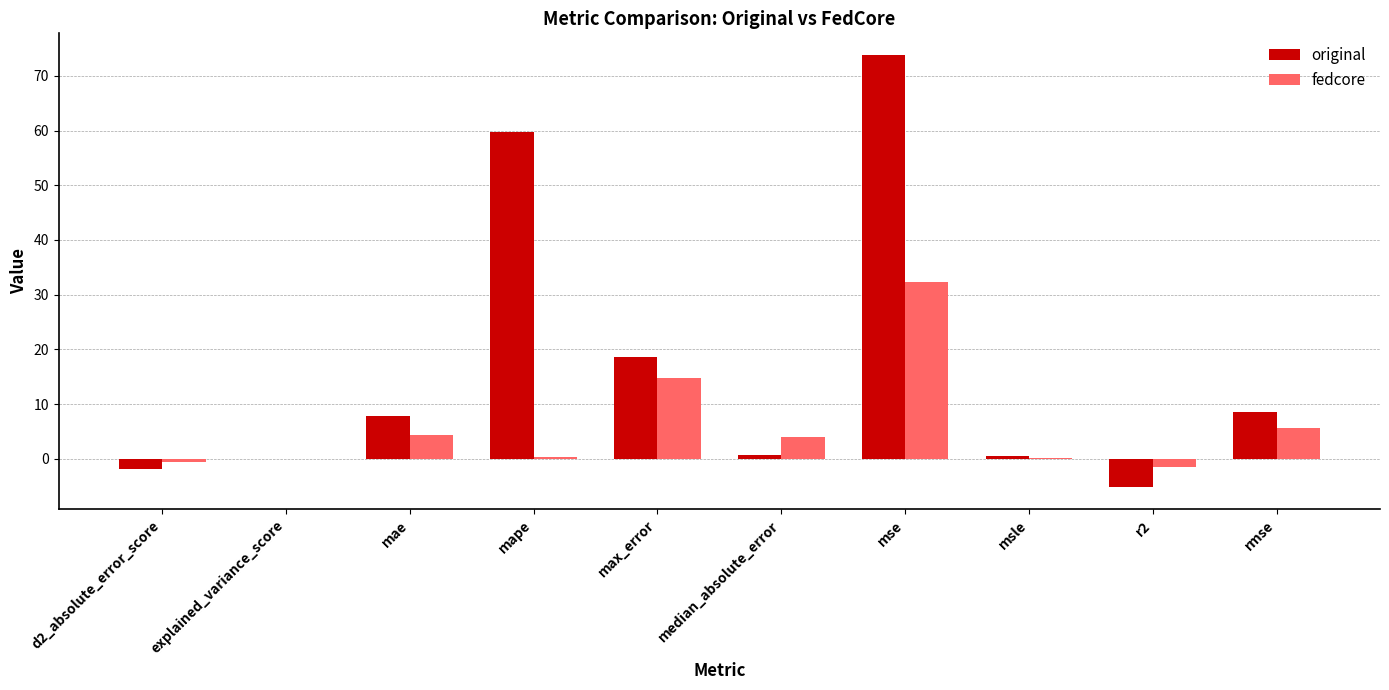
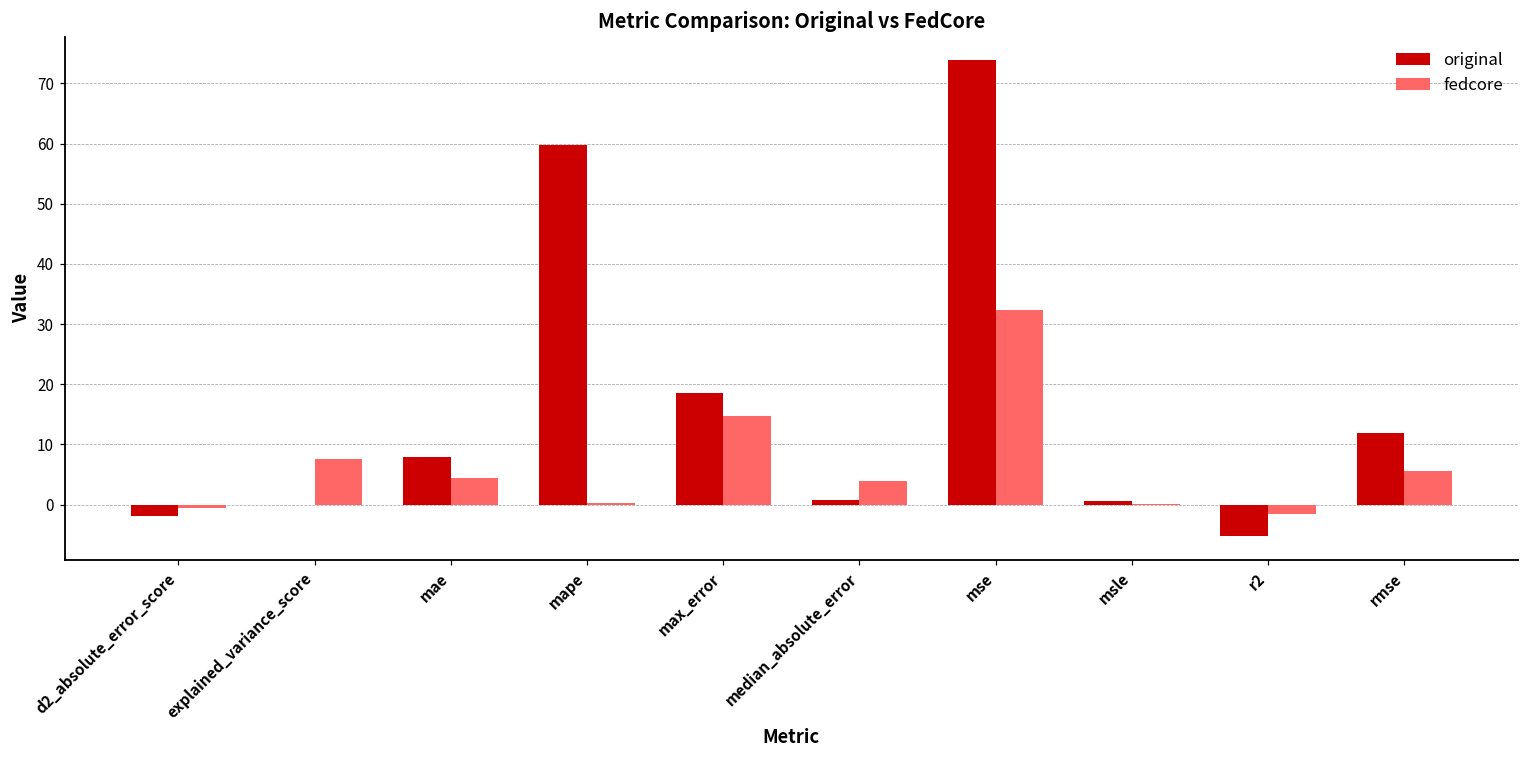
fedcore, explained_variance_score: 0 -> 8
original, rmse: 9 -> 12
